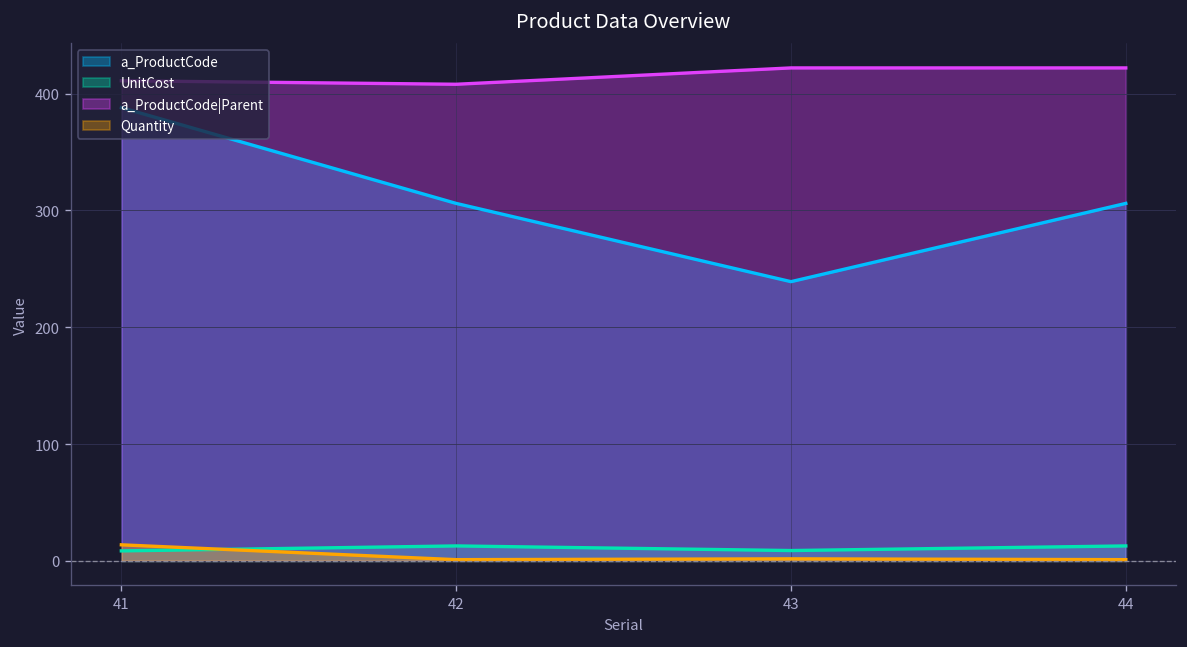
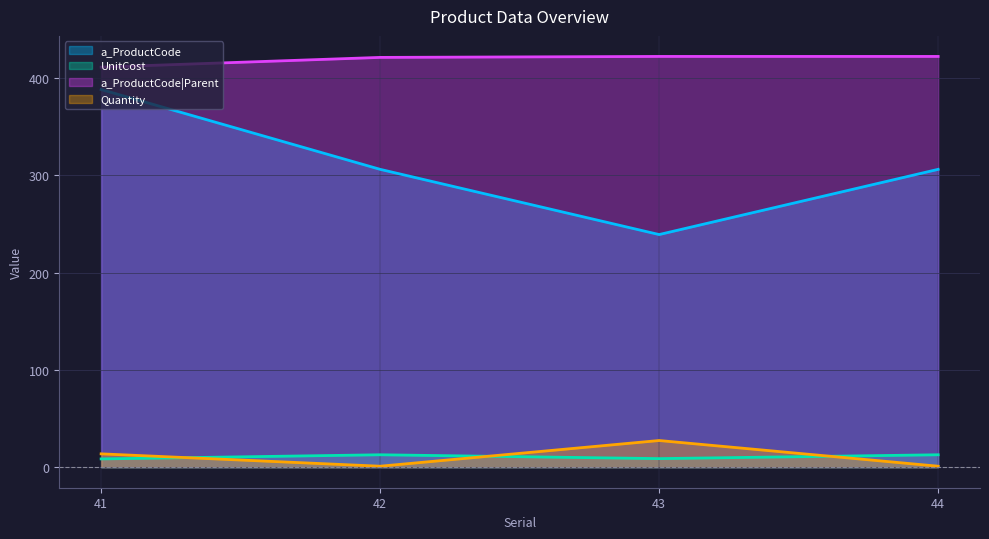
a_ProductCode|Parent, 42: 410 -> 420
Quantity, 43: 0 -> 30
